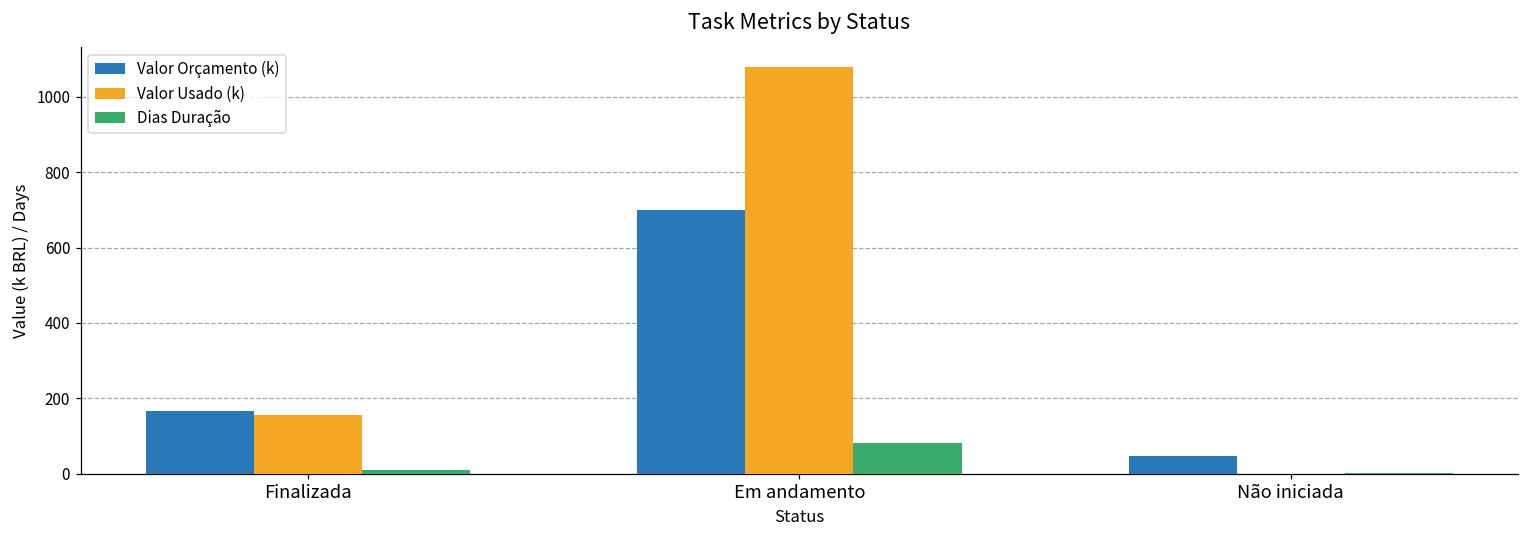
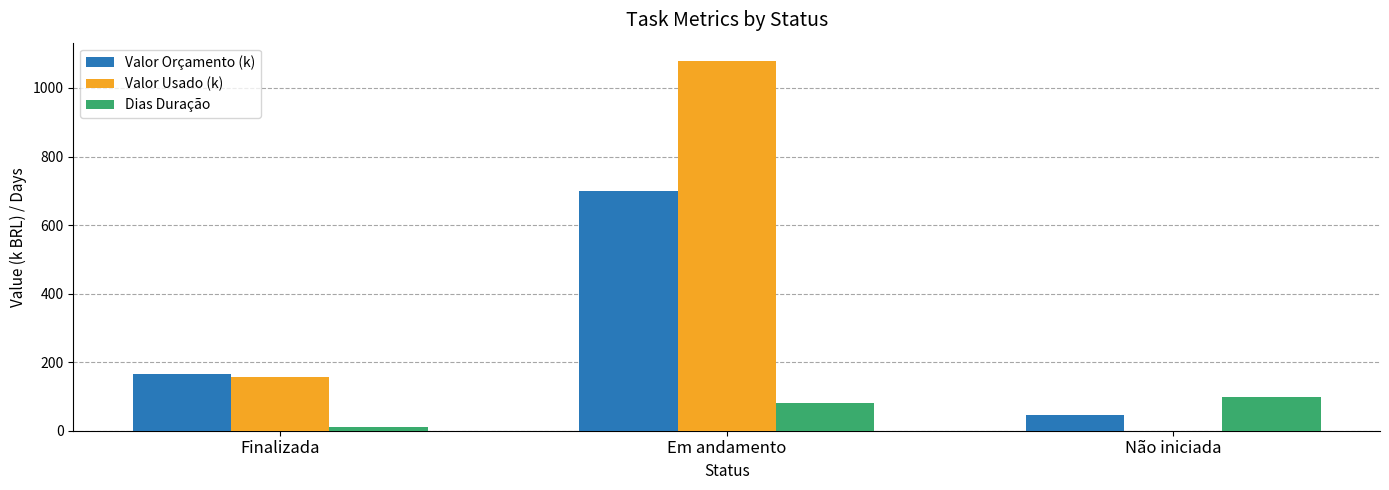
Dias Duração, Não iniciada: 0 -> 100
